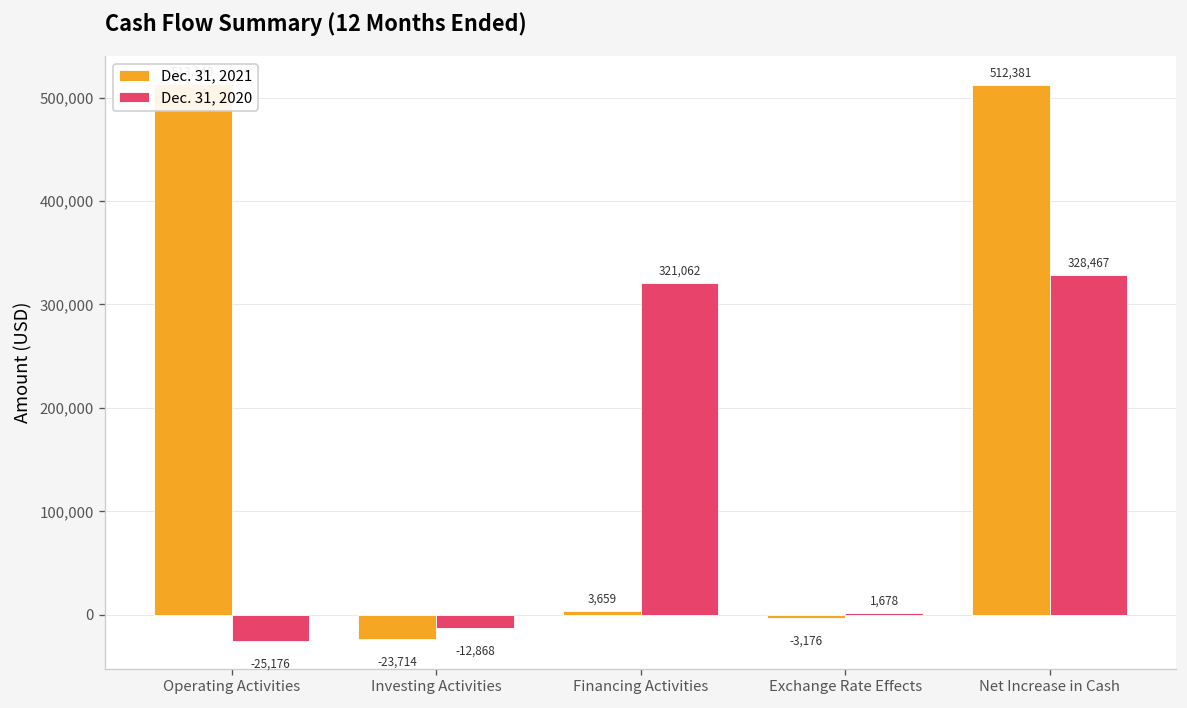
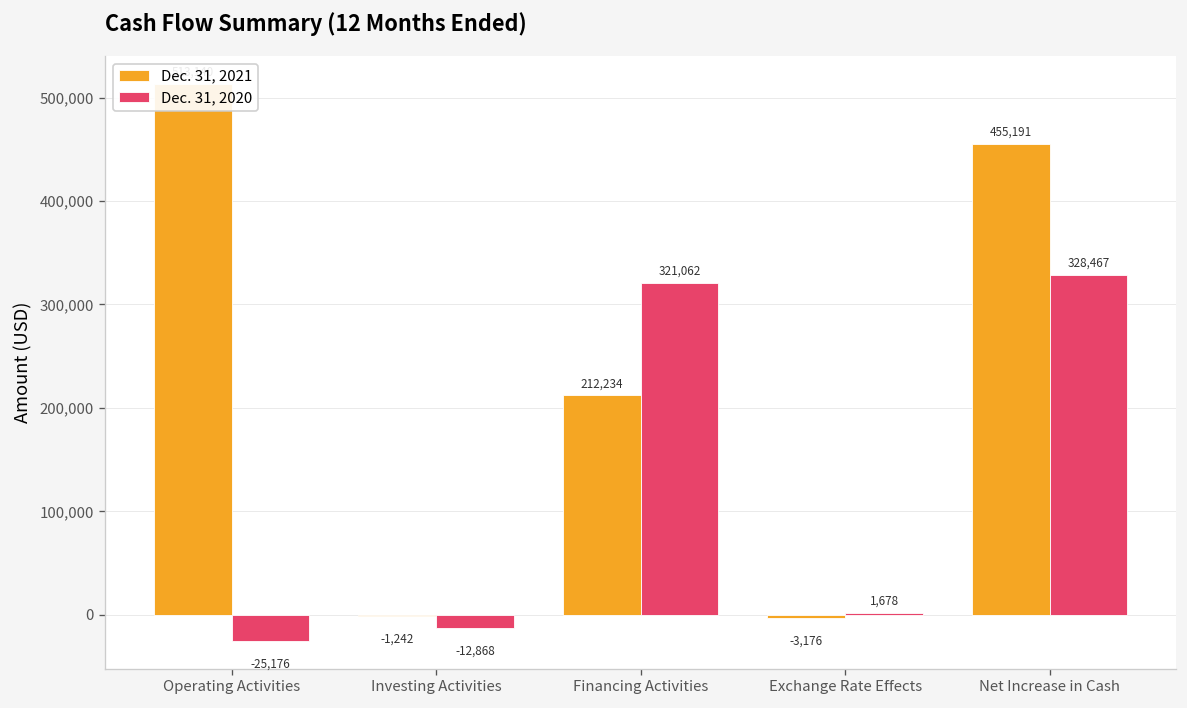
Dec. 31, 2021, Investing Activities: -23,714 -> -1,242
Dec. 31, 2021, Financing Activities: 3,659 -> 212,234
Dec. 31, 2021, Net Increase in Cash: 512,381 -> 455,191
